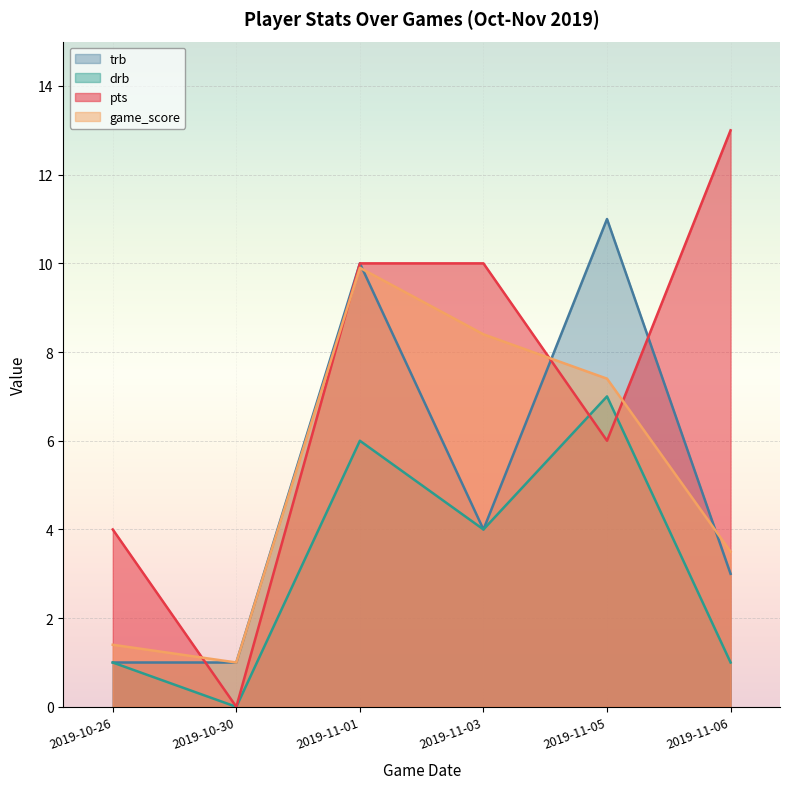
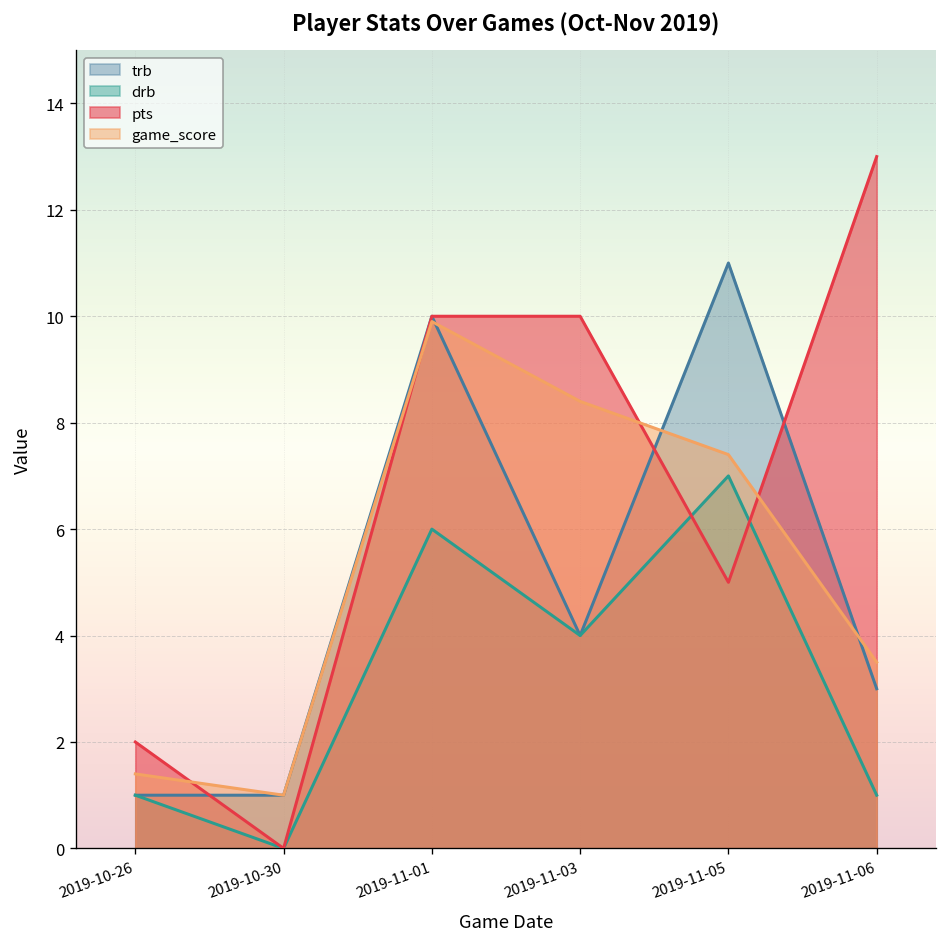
pts, 2019-10-26: 4 -> 2
pts, 2019-11-05: 6 -> 5
